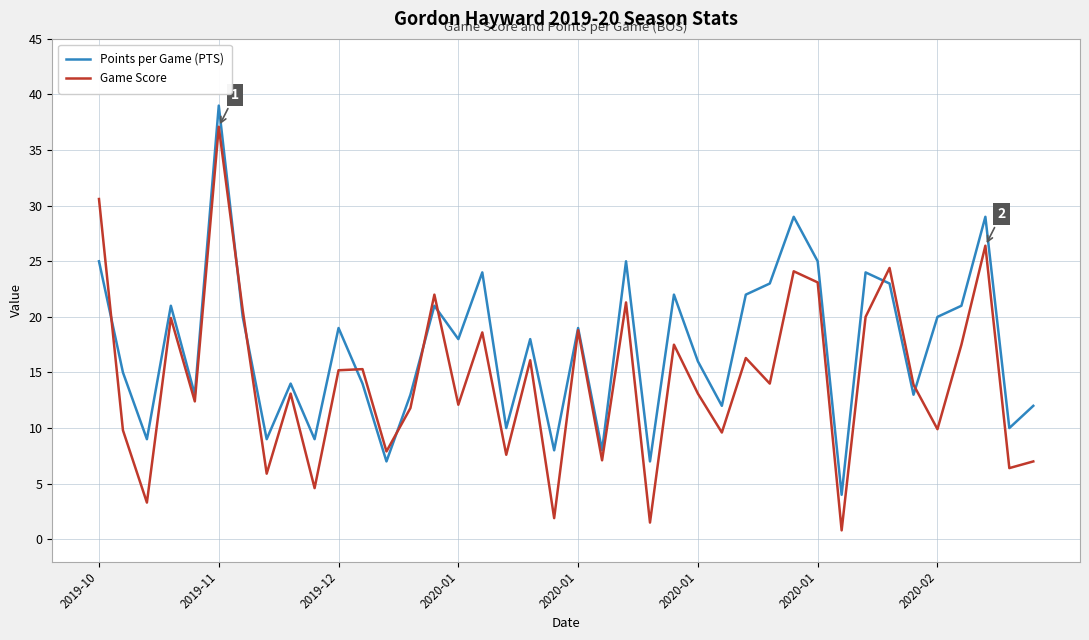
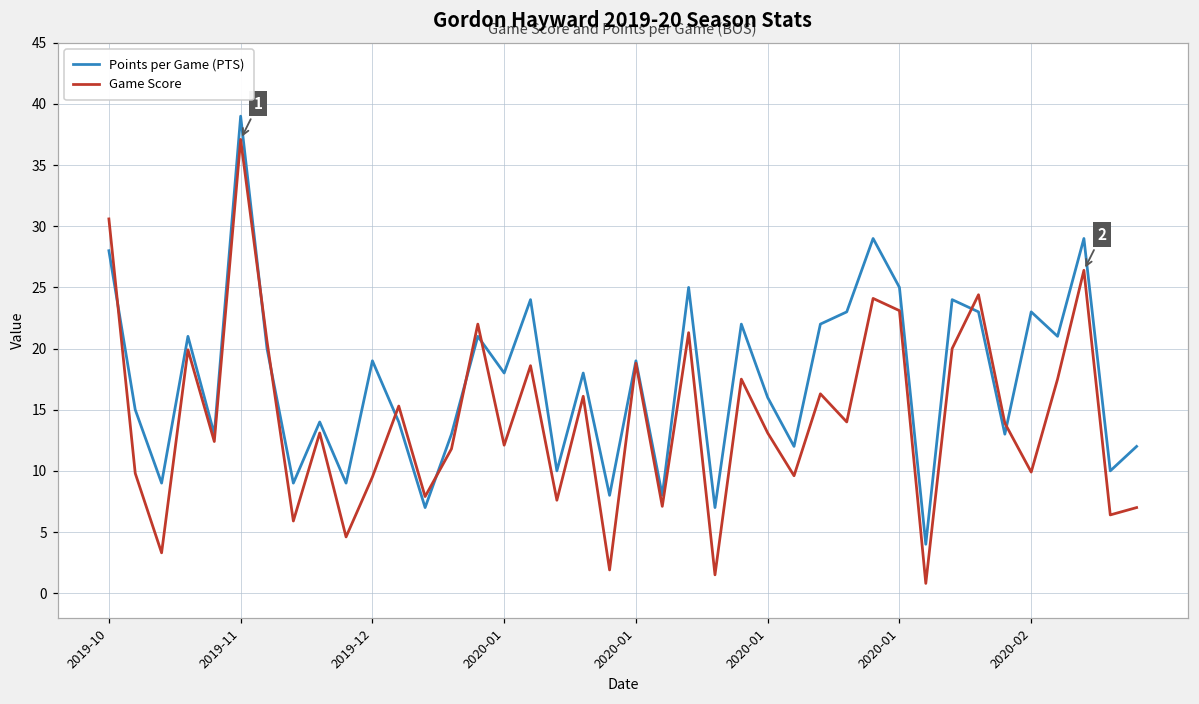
Points per Game (PTS), 2019-10: 25 -> 28
Game Score, 2019-12: 15.2 -> 9.5
Points per Game (PTS), 2020-02: 20 -> 23
